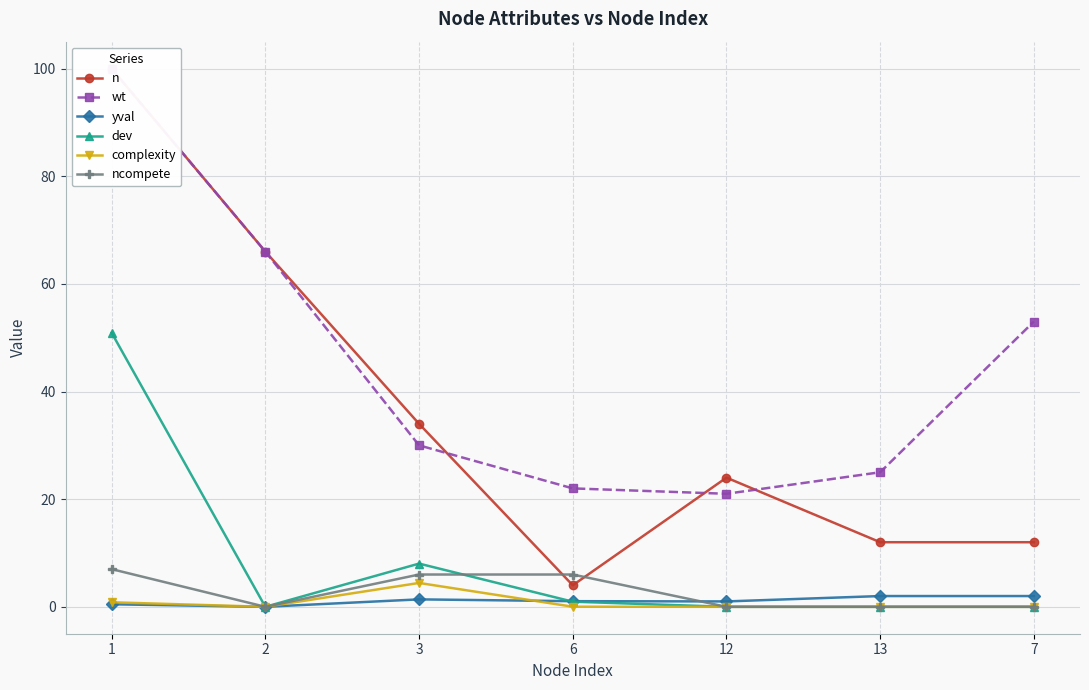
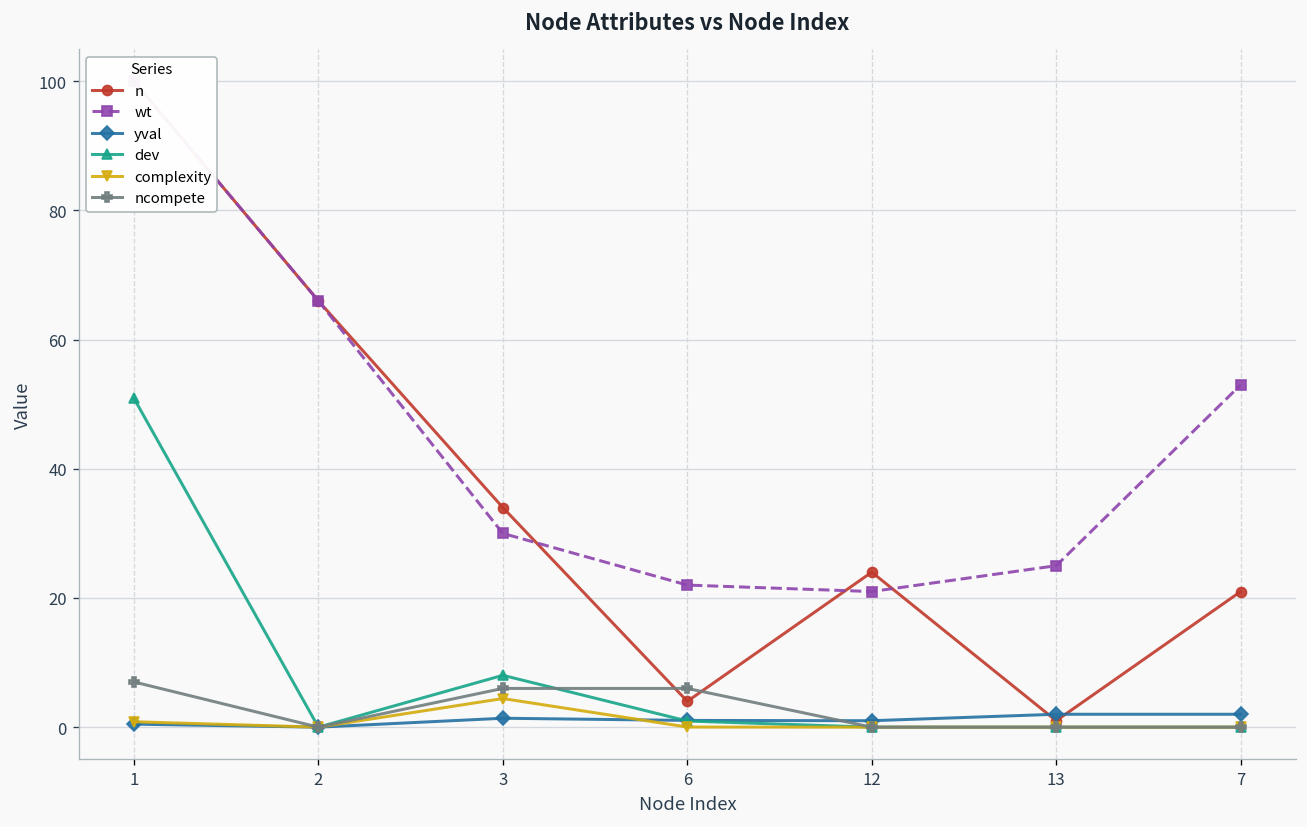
n, 13: 12 -> 1
n, 7: 12 -> 21
